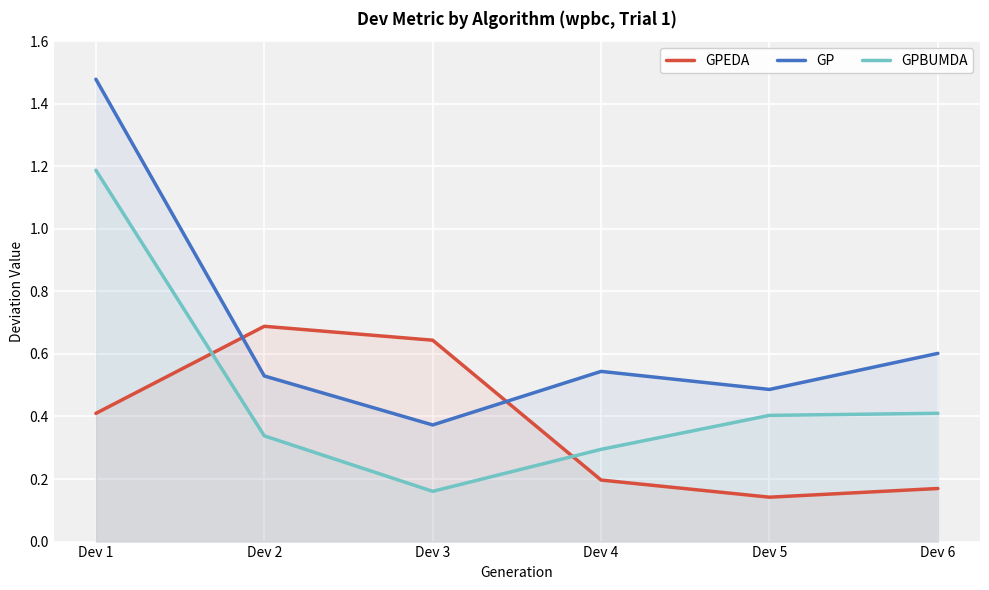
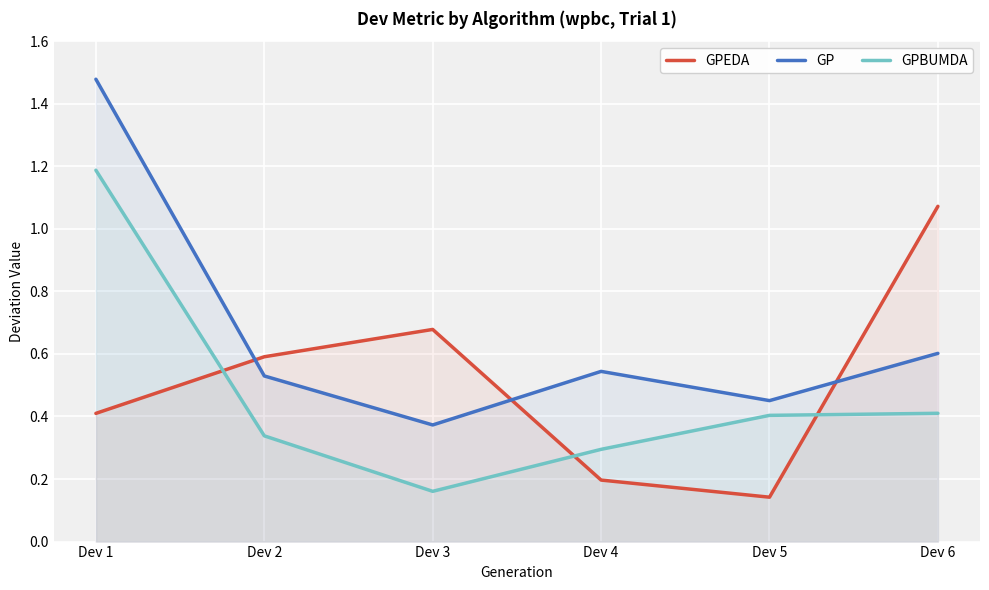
GPEDA, Dev 2: 0.69 -> 0.59
GPEDA, Dev 3: 0.64 -> 0.68
GP, Dev 5: 0.49 -> 0.45
GPEDA, Dev 6: 0.17 -> 1.07
